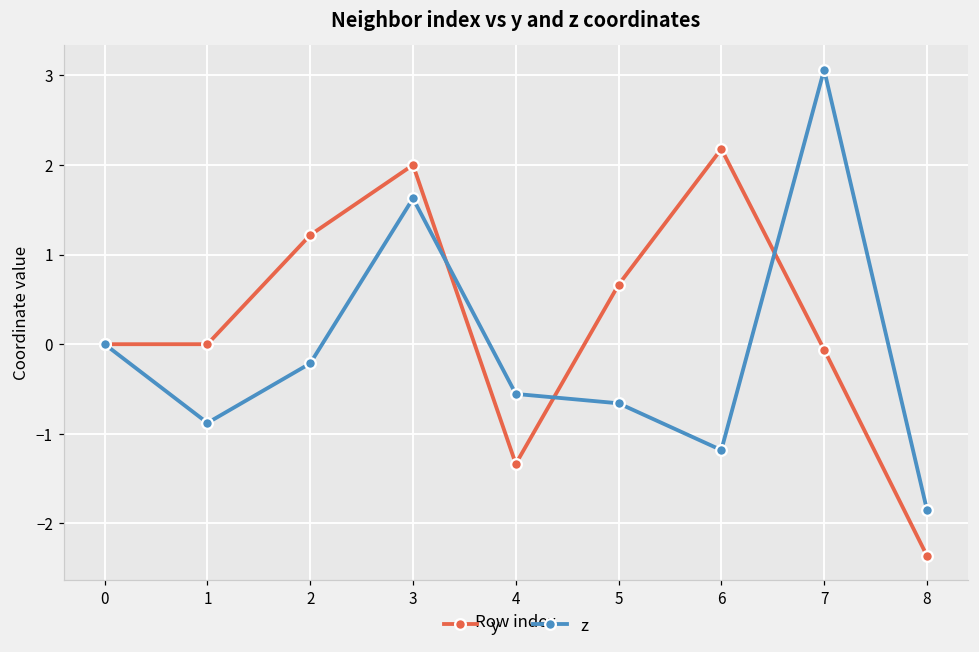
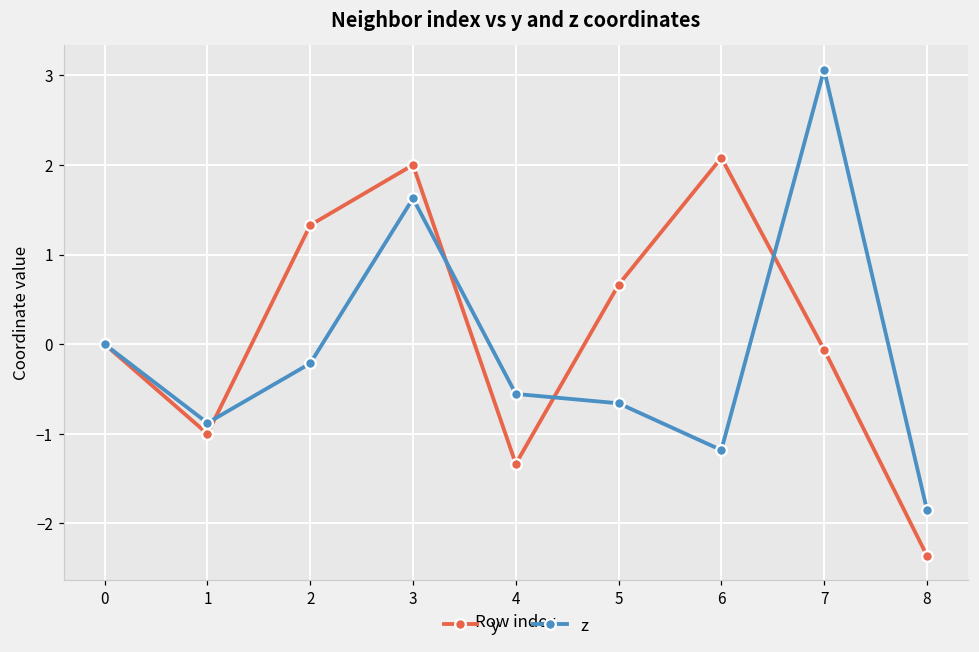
y, 1: 0 -> -1
y, 2: 1.2 -> 1.3
y, 6: 2.2 -> 2.1
